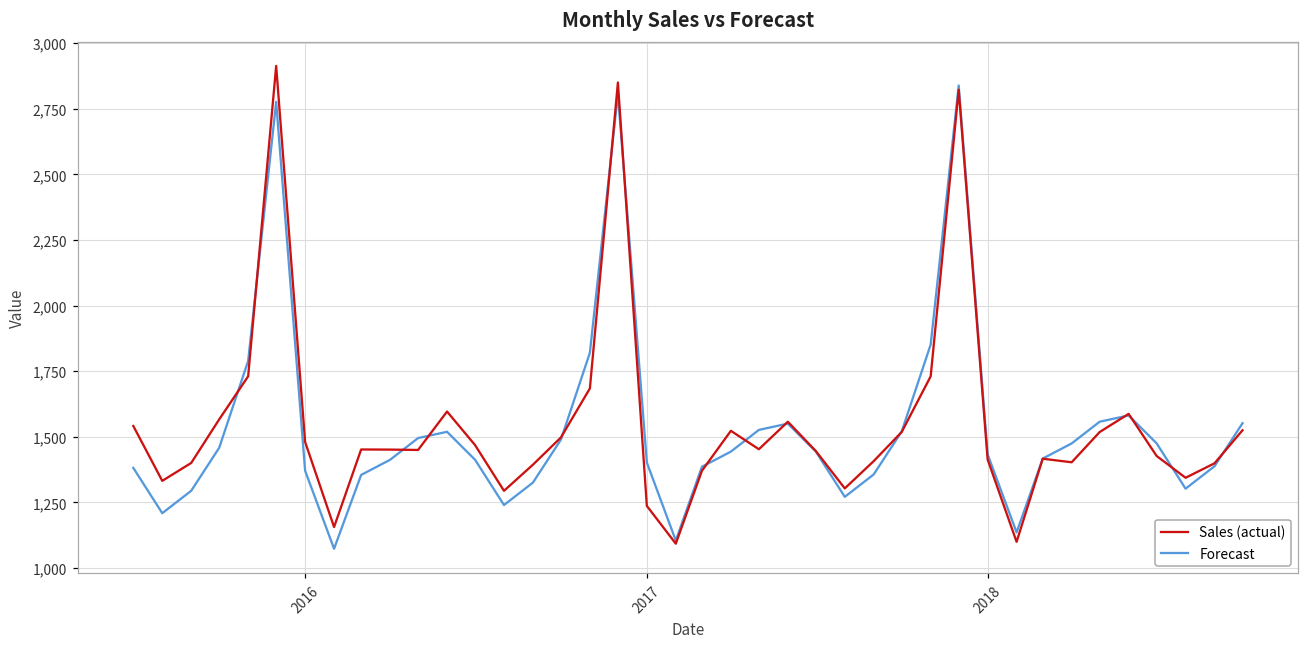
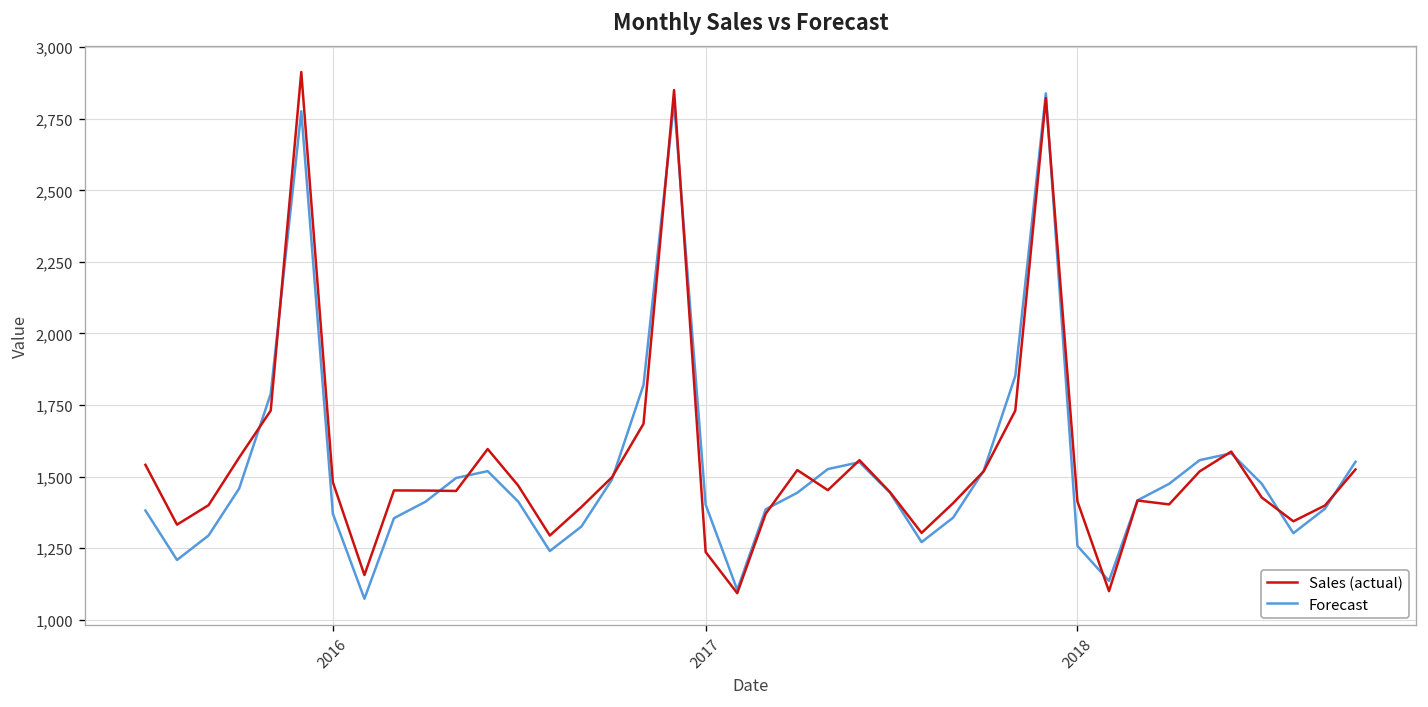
Forecast, 2018: 1,430 -> 1,260
